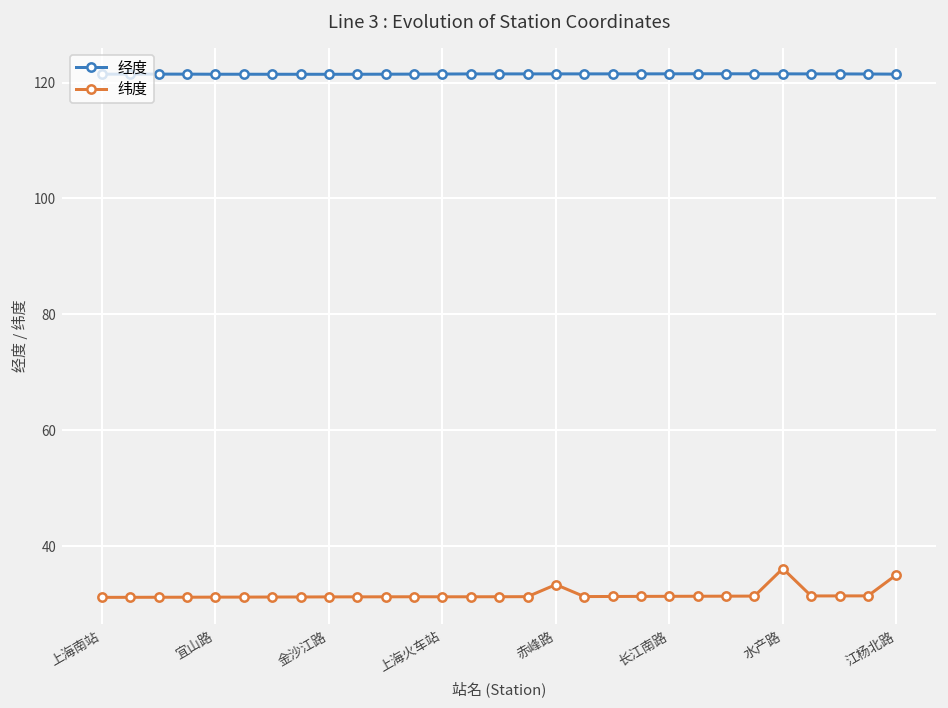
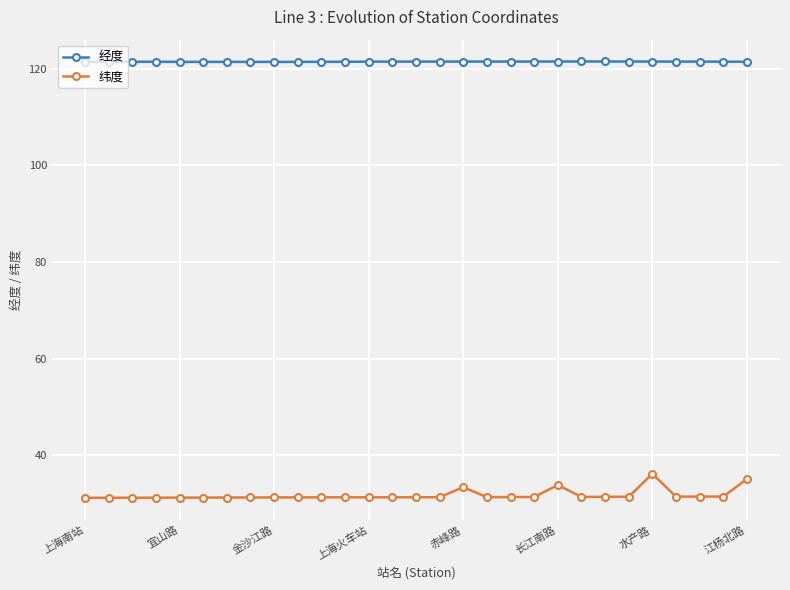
纬度, 长江南路: 31 -> 34
